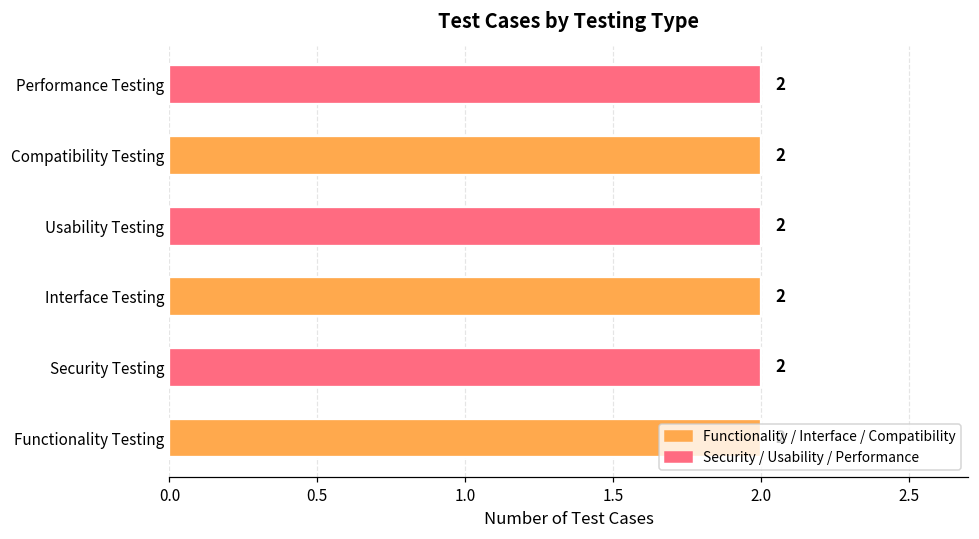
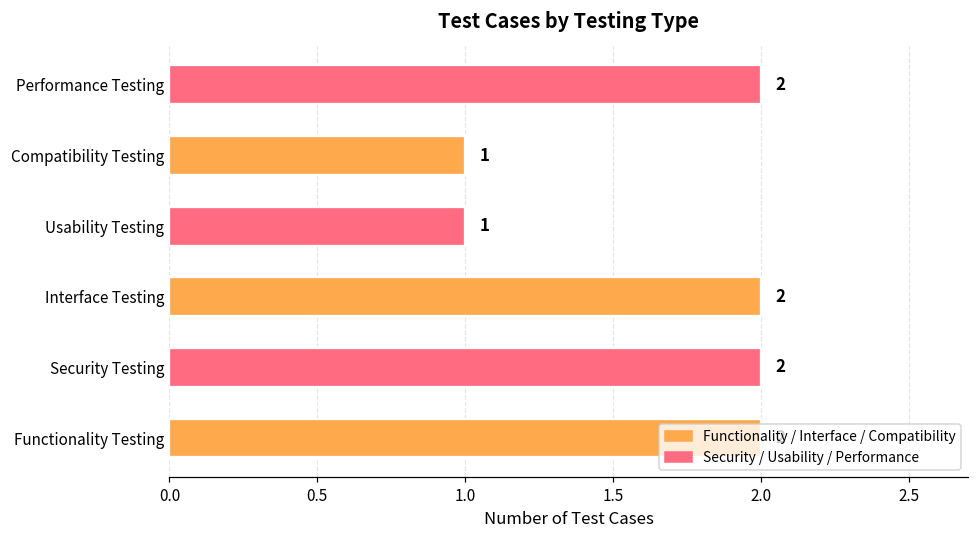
Compatibility Testing: 2 -> 1
Usability Testing: 2 -> 1
